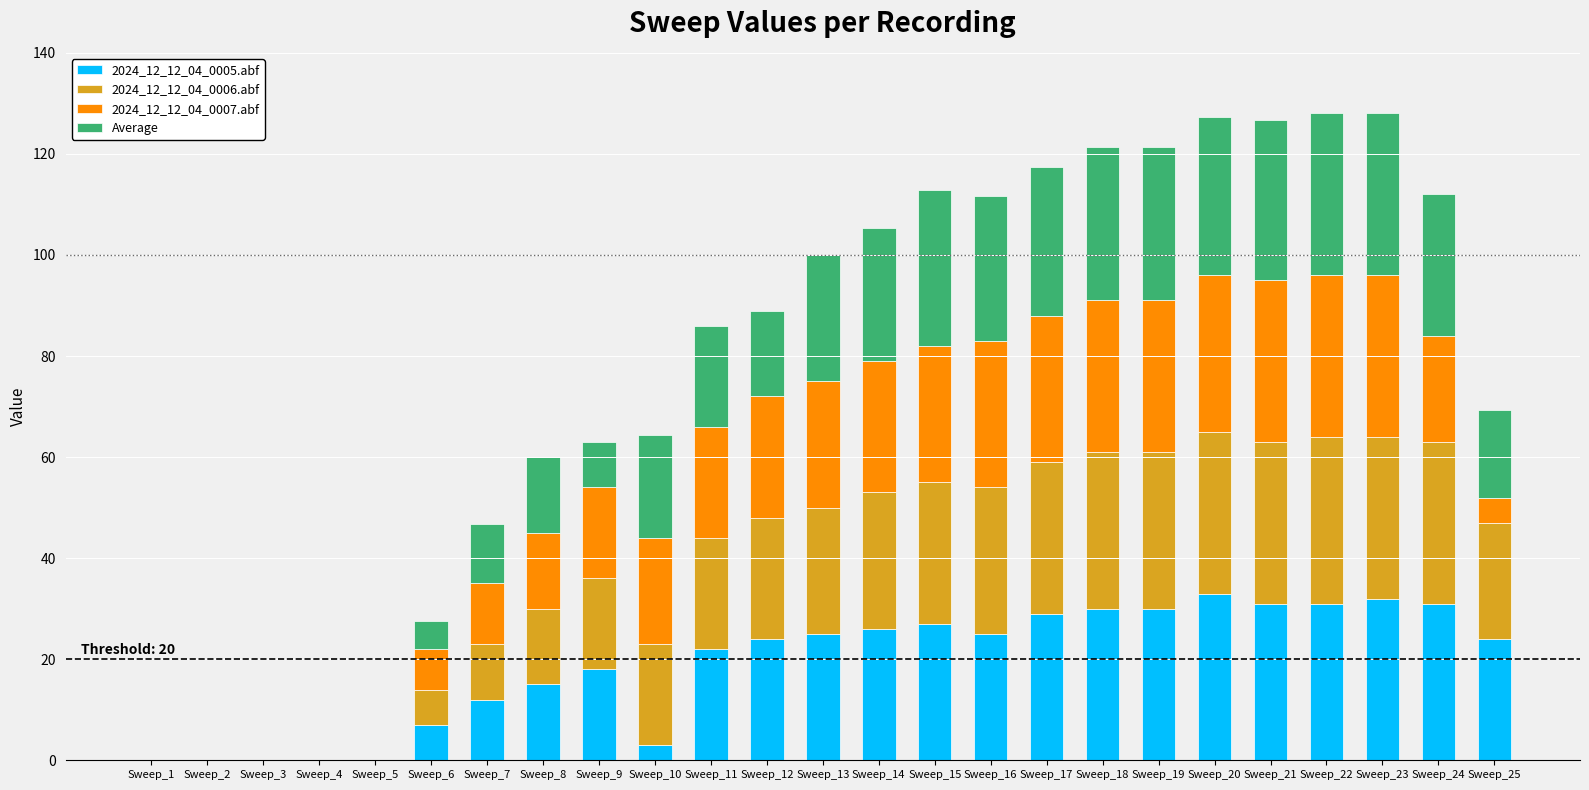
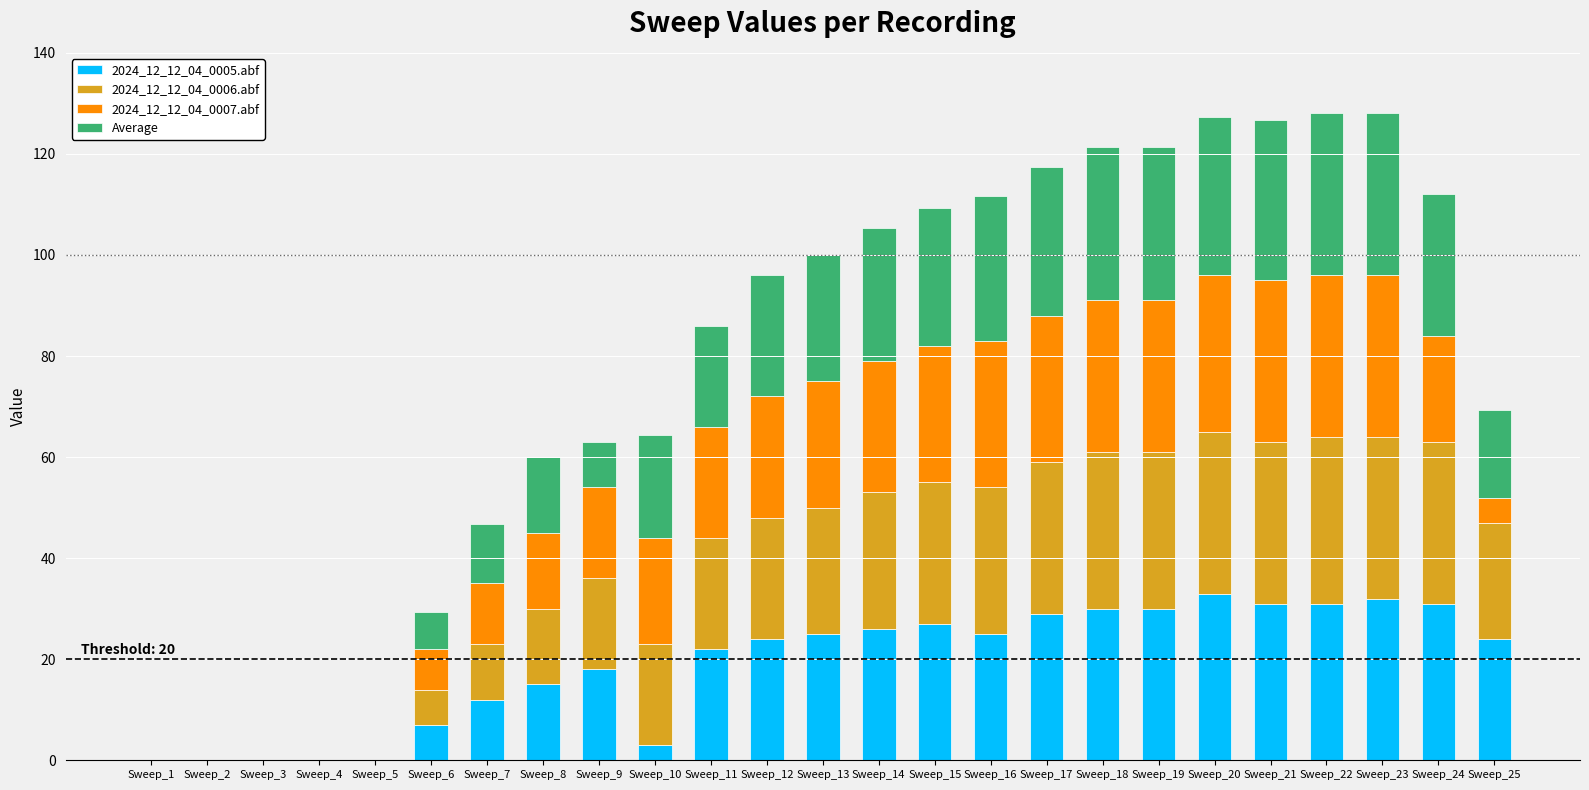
Average, Sweep_6: 5 -> 7
Average, Sweep_12: 17 -> 24
Average, Sweep_15: 31 -> 27
